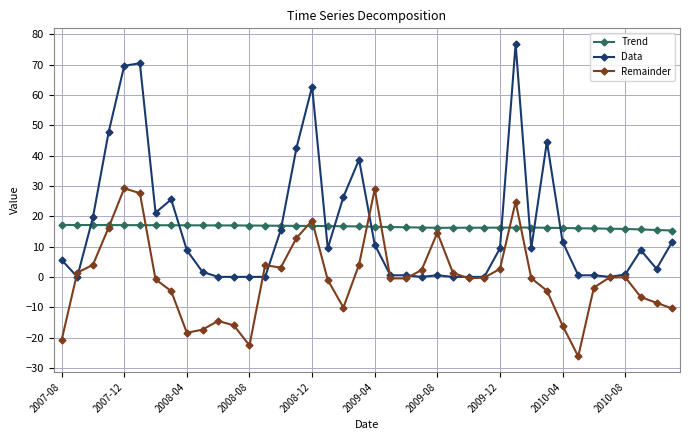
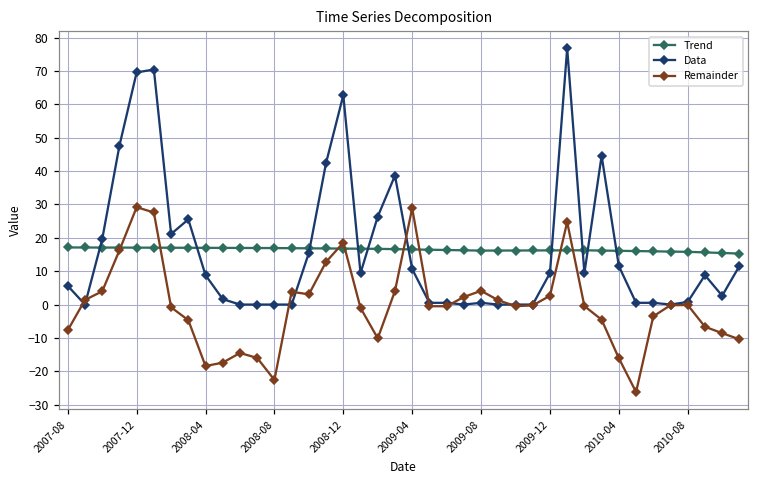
Remainder, 2007-08: -21 -> -8
Remainder, 2009-08: 15 -> 4
